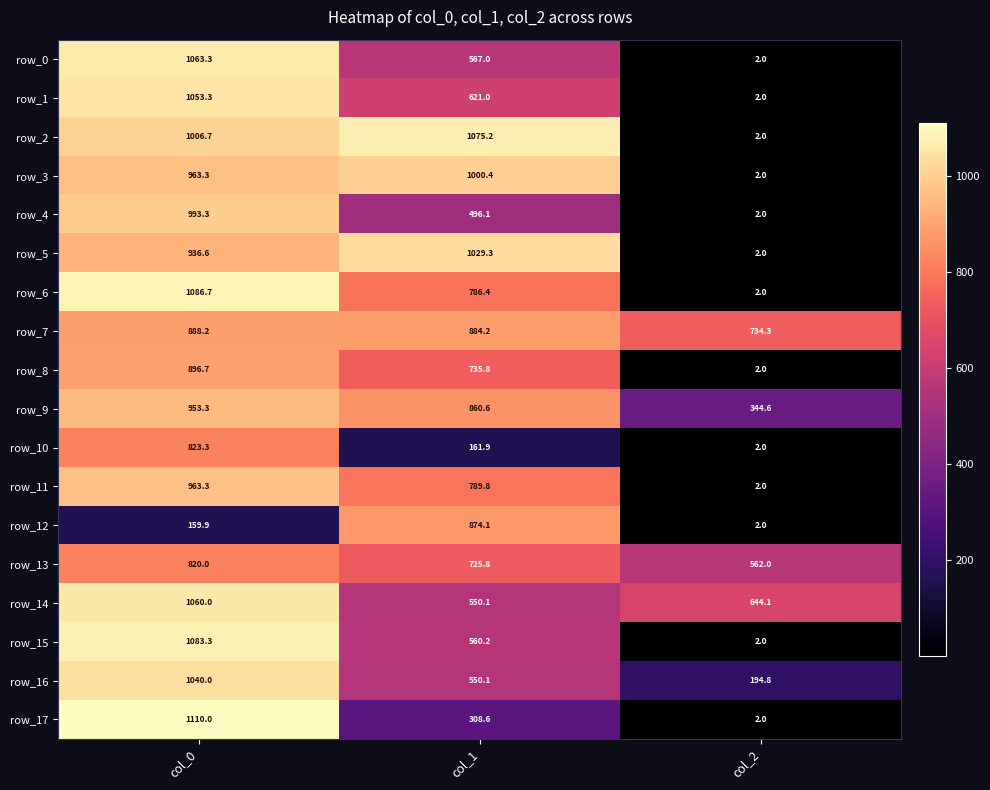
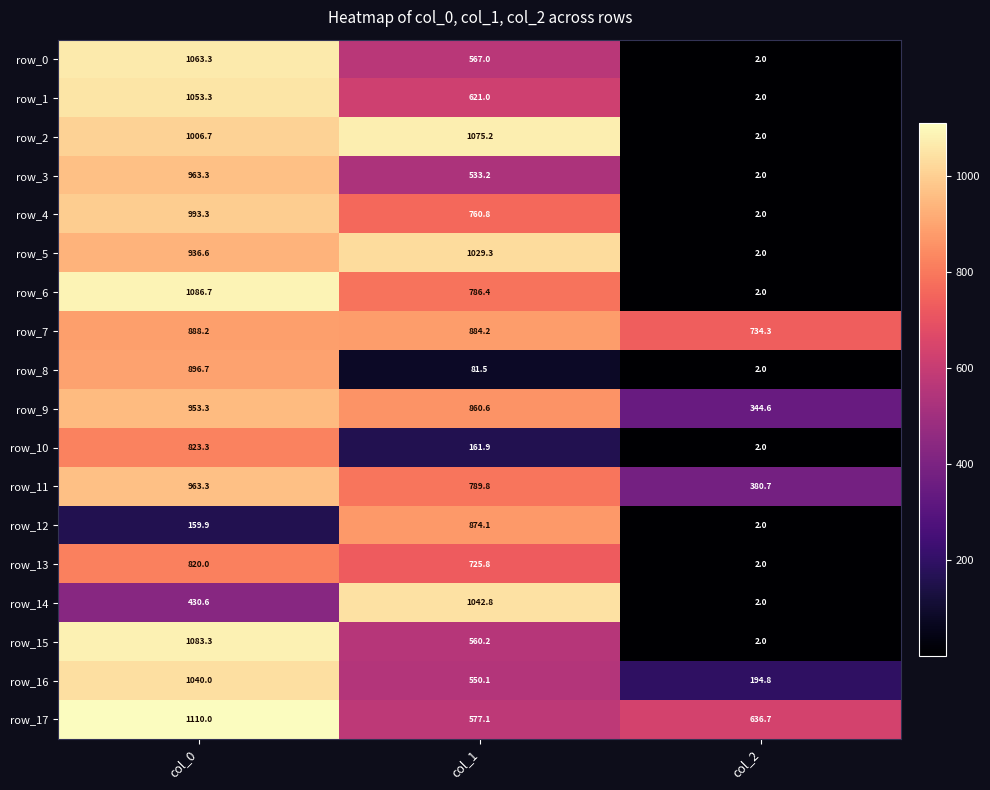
row_3, col_1: 1000.4 -> 533.2
row_4, col_1: 496.1 -> 760.8
row_8, col_1: 735.8 -> 81.5
row_11, col_2: 2.0 -> 380.7
row_13, col_2: 562.0 -> 2.0
row_14, col_0: 1060.0 -> 430.6
row_14, col_1: 550.1 -> 1042.8
row_14, col_2: 644.1 -> 2.0
row_17, col_1: 308.6 -> 577.1
row_17, col_2: 2.0 -> 636.7
